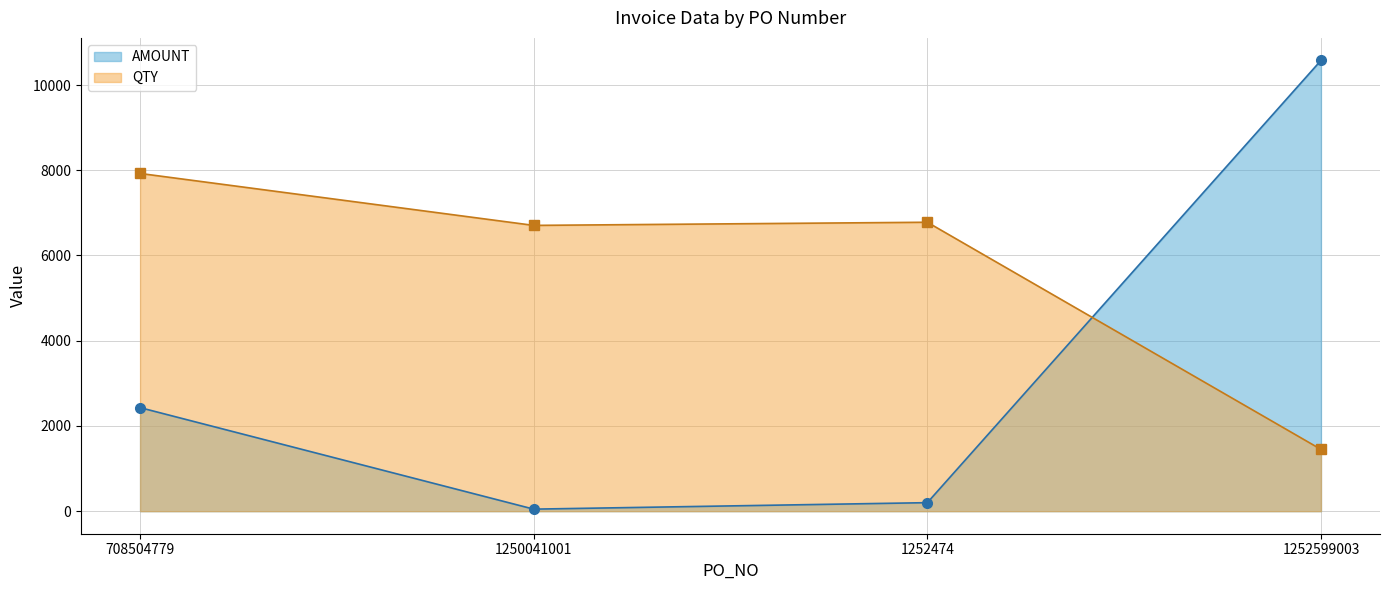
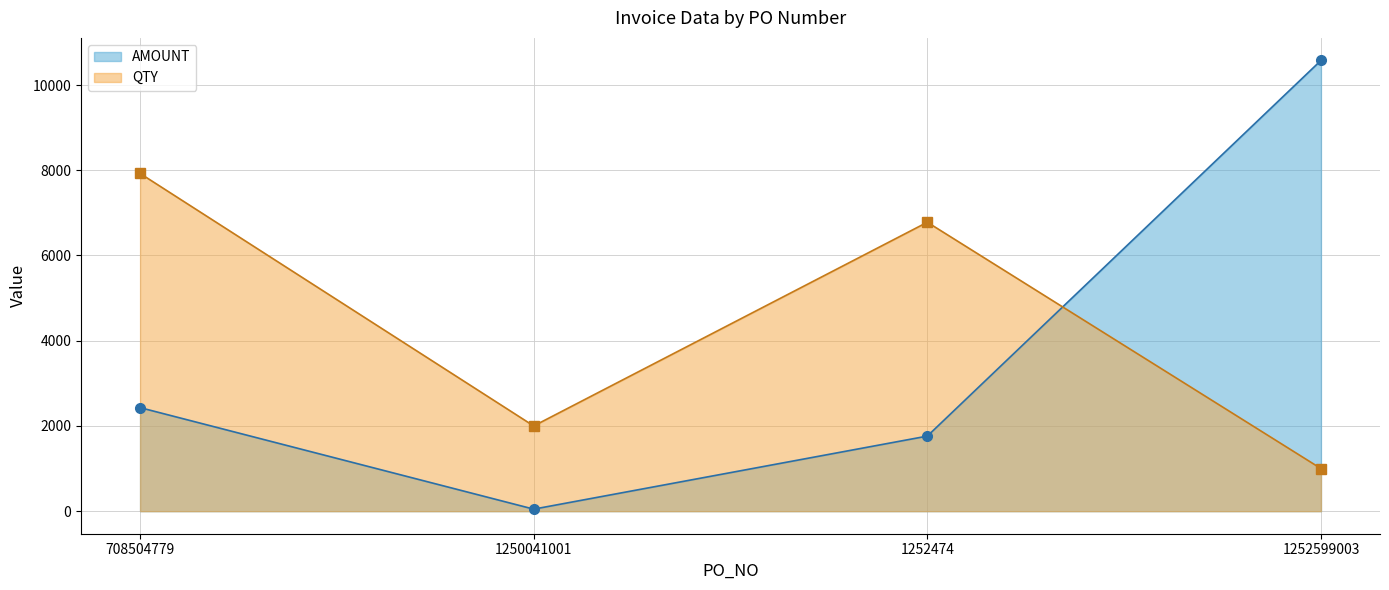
QTY, 1250041001: 6700 -> 2000
AMOUNT, 1252474: 200 -> 1800
QTY, 1252599003: 1500 -> 1000
